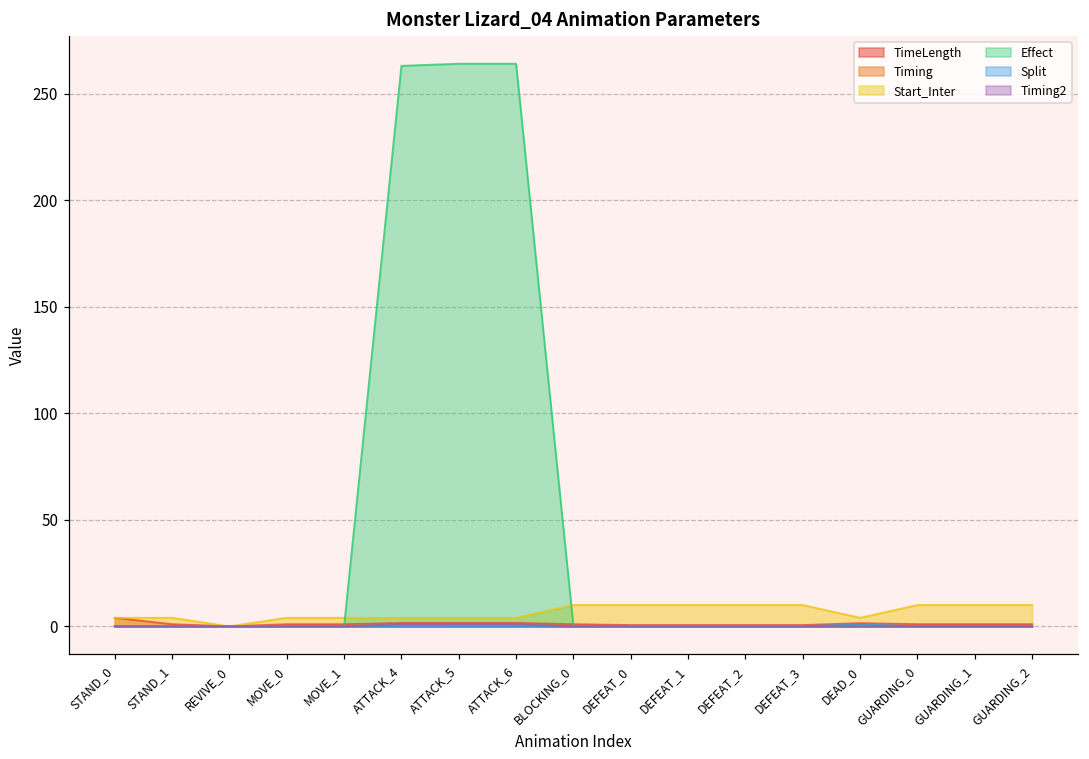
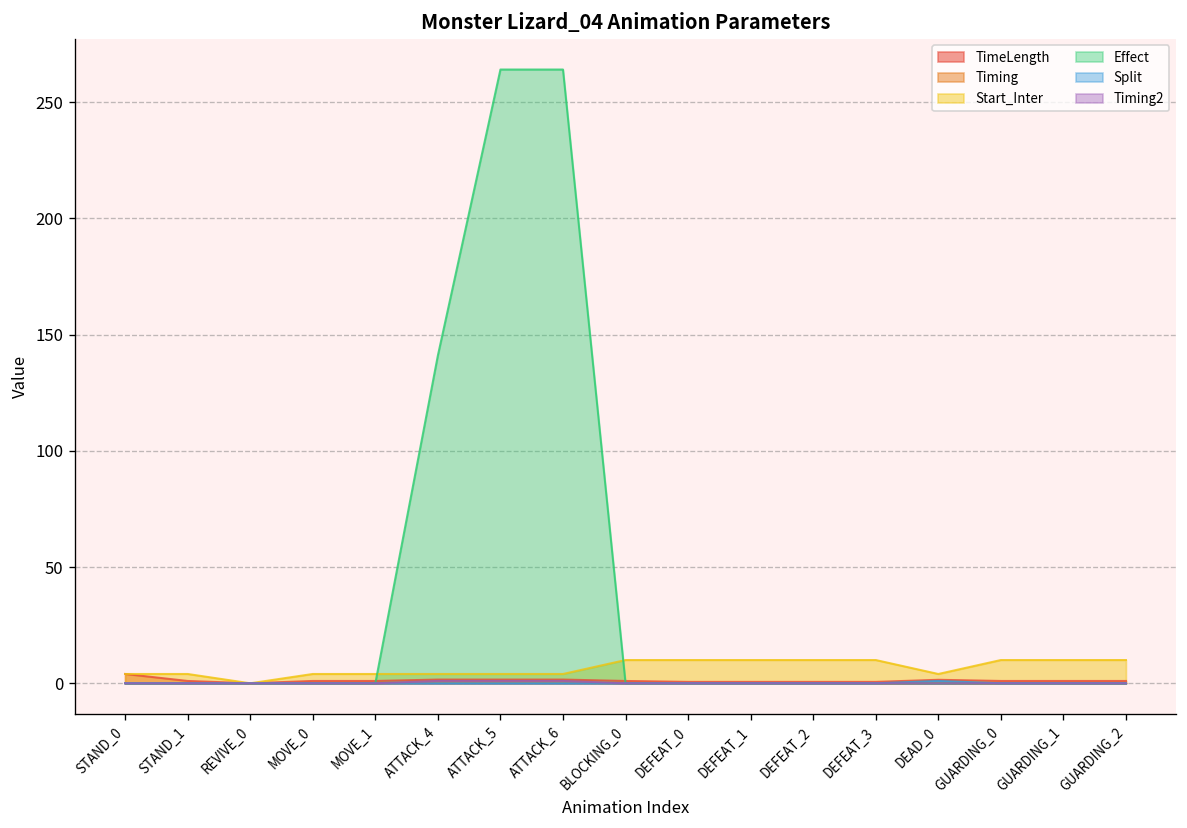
Effect, ATTACK_4: 263 -> 141
